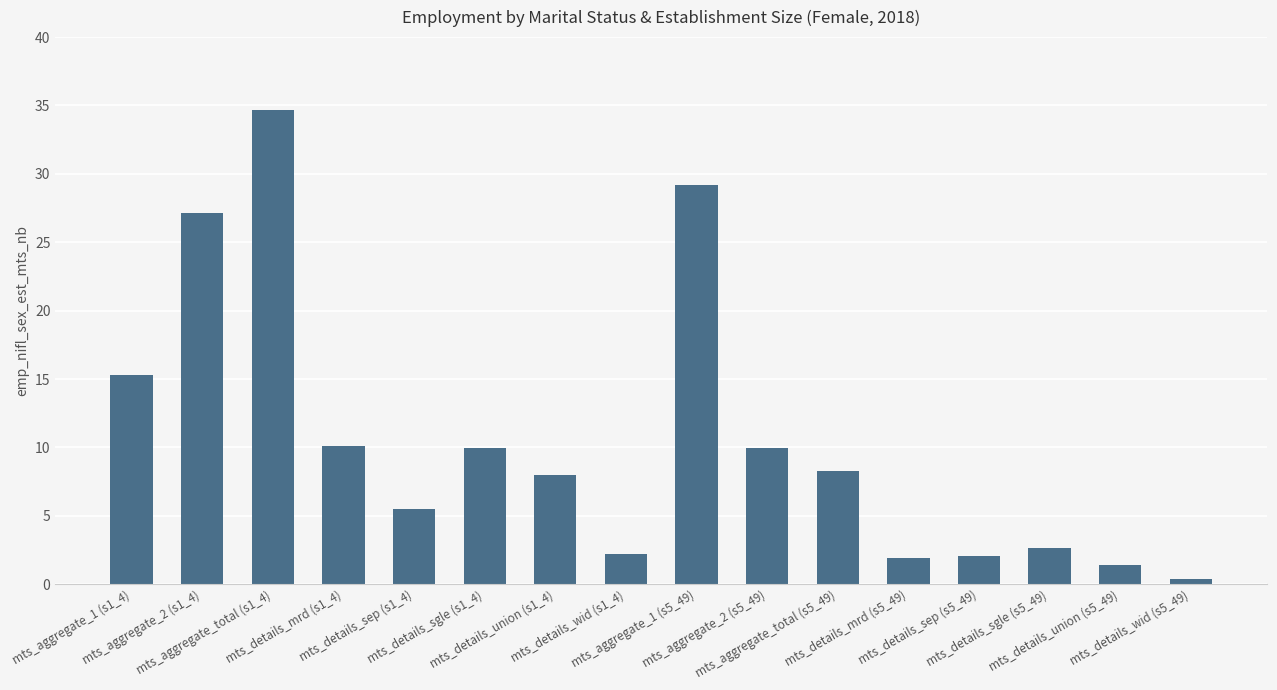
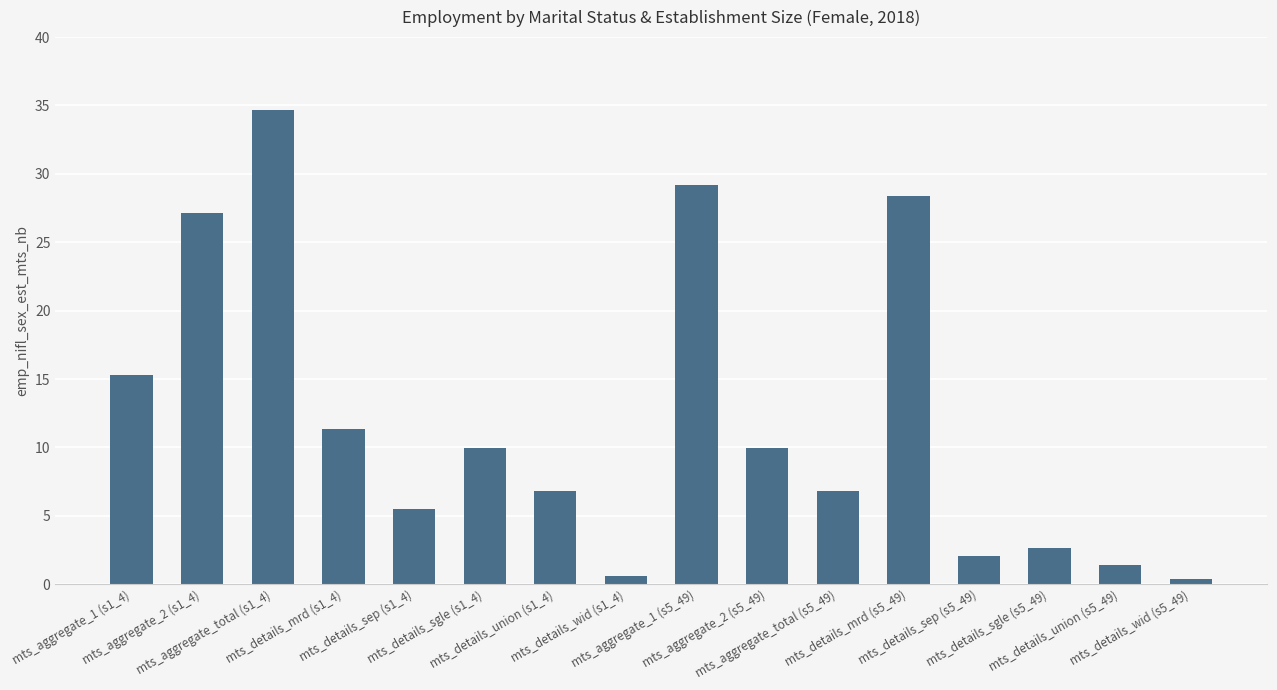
mts_details_mrd (s1_4): 10.1 -> 11.4
mts_details_union (s1_4): 8.0 -> 6.8
mts_details_wid (s1_4): 2.2 -> 0.6
mts_aggregate_total (s5_49): 8.2 -> 6.8
mts_details_mrd (s5_49): 1.9 -> 28.4
